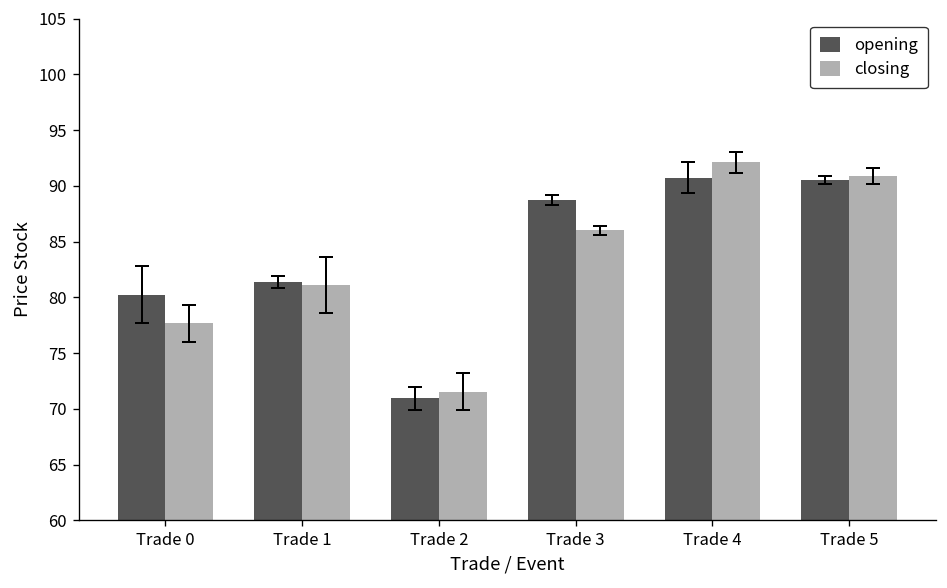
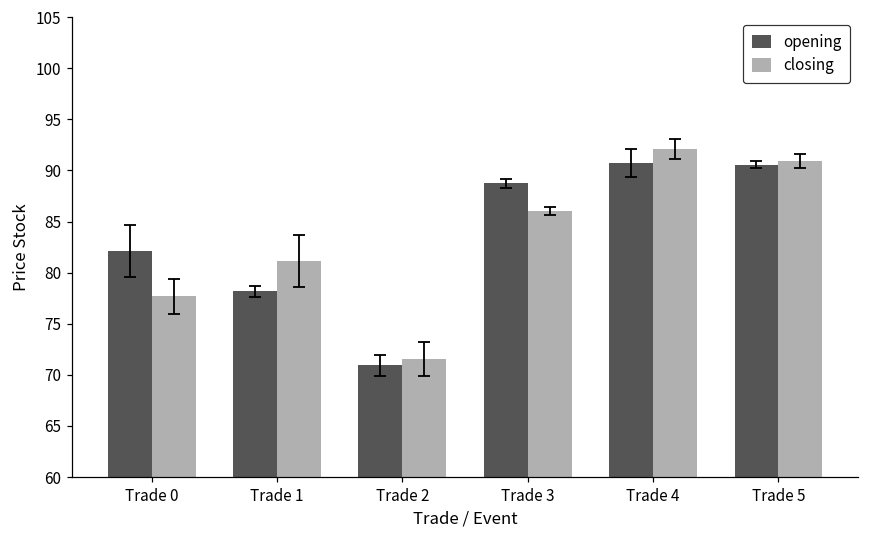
opening, Trade 0: 80 -> 82
opening, Trade 1: 81 -> 78
